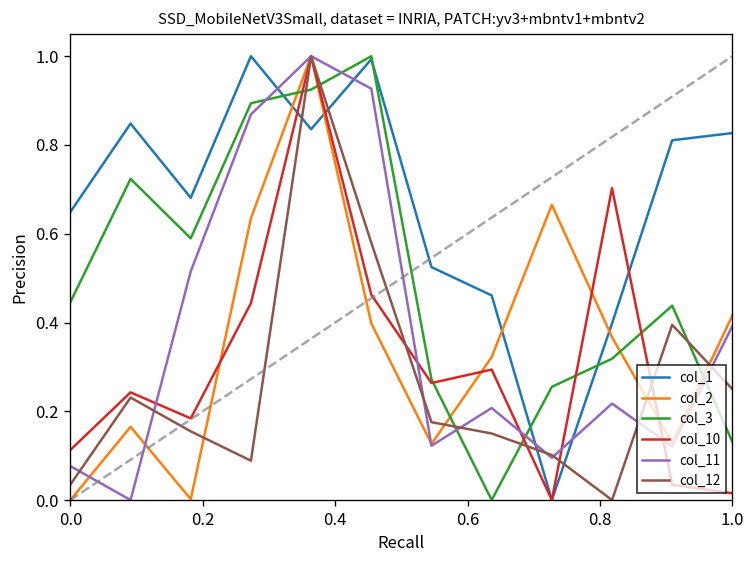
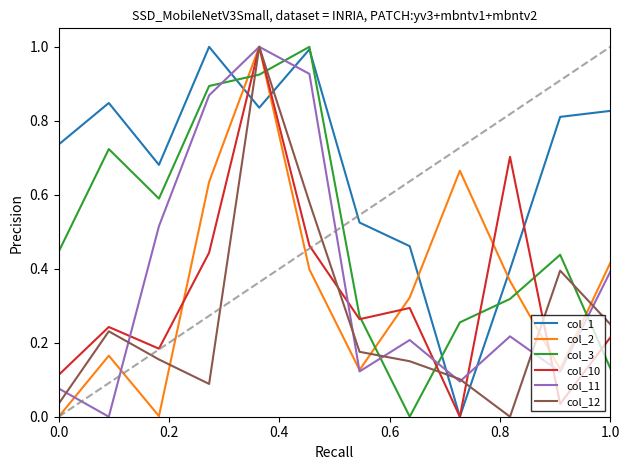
col_1, 0.0: 0.65 -> 0.74
col_10, 1.0: 0.02 -> 0.21
